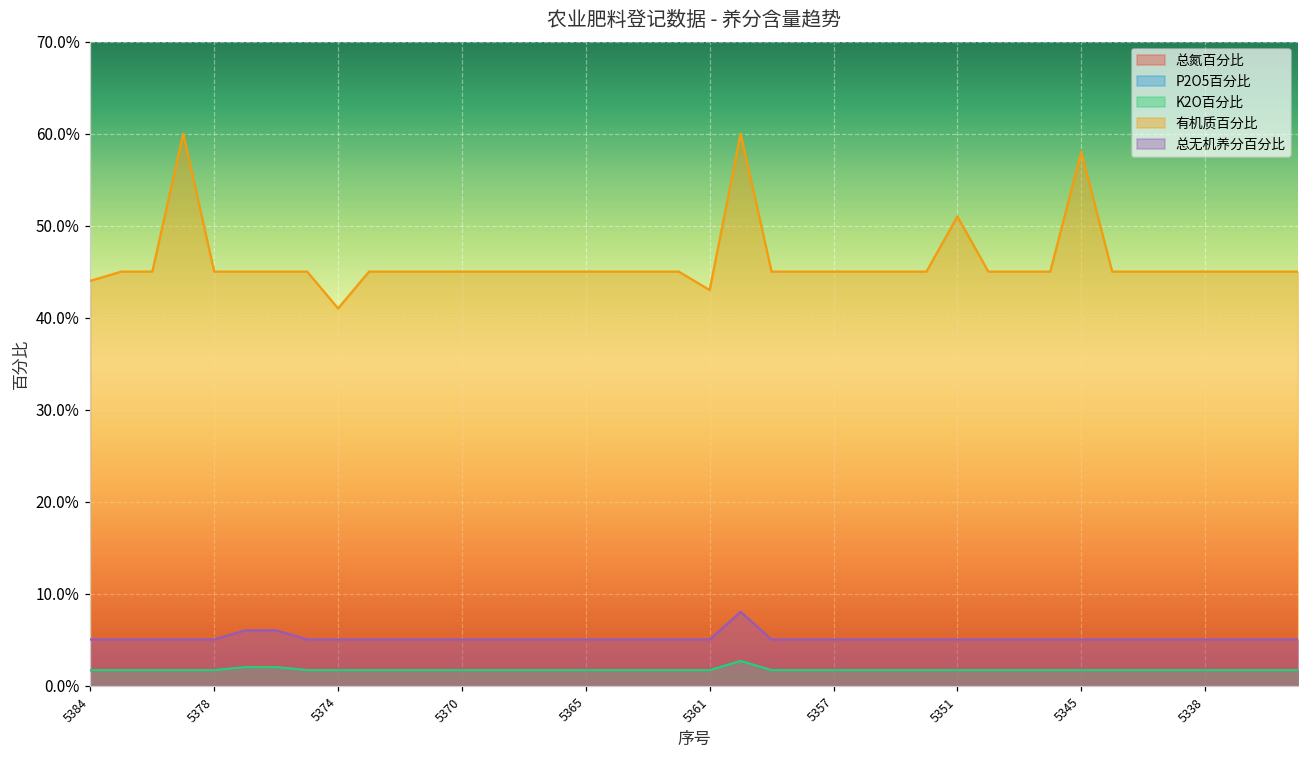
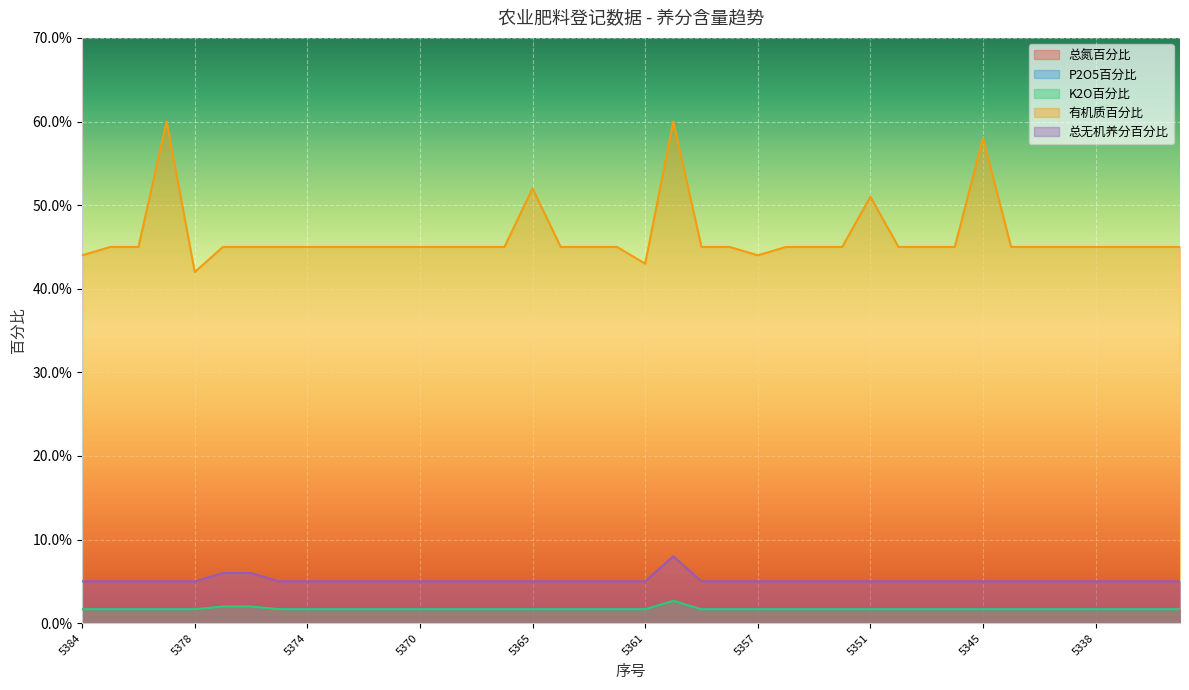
有机质百分比, 5378: 45% -> 42%
有机质百分比, 5374: 41% -> 45%
有机质百分比, 5365: 45% -> 52%
有机质百分比, 5357: 45% -> 44%
